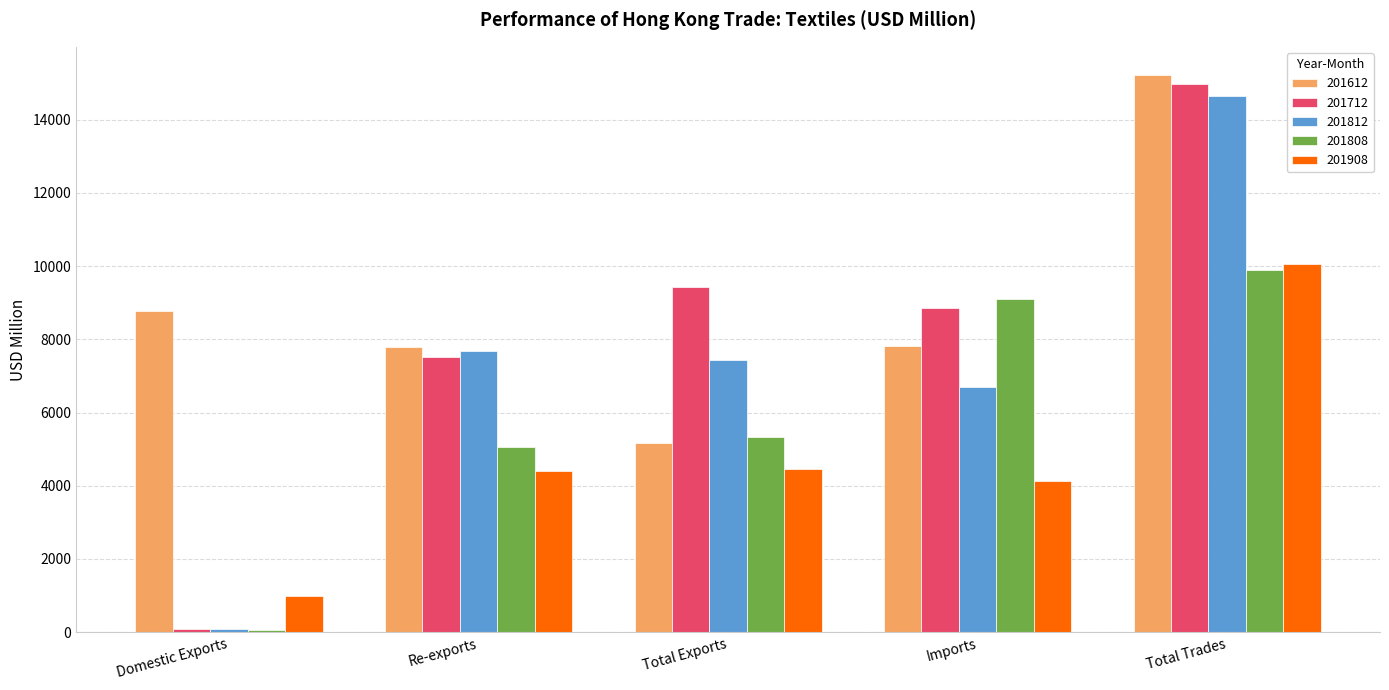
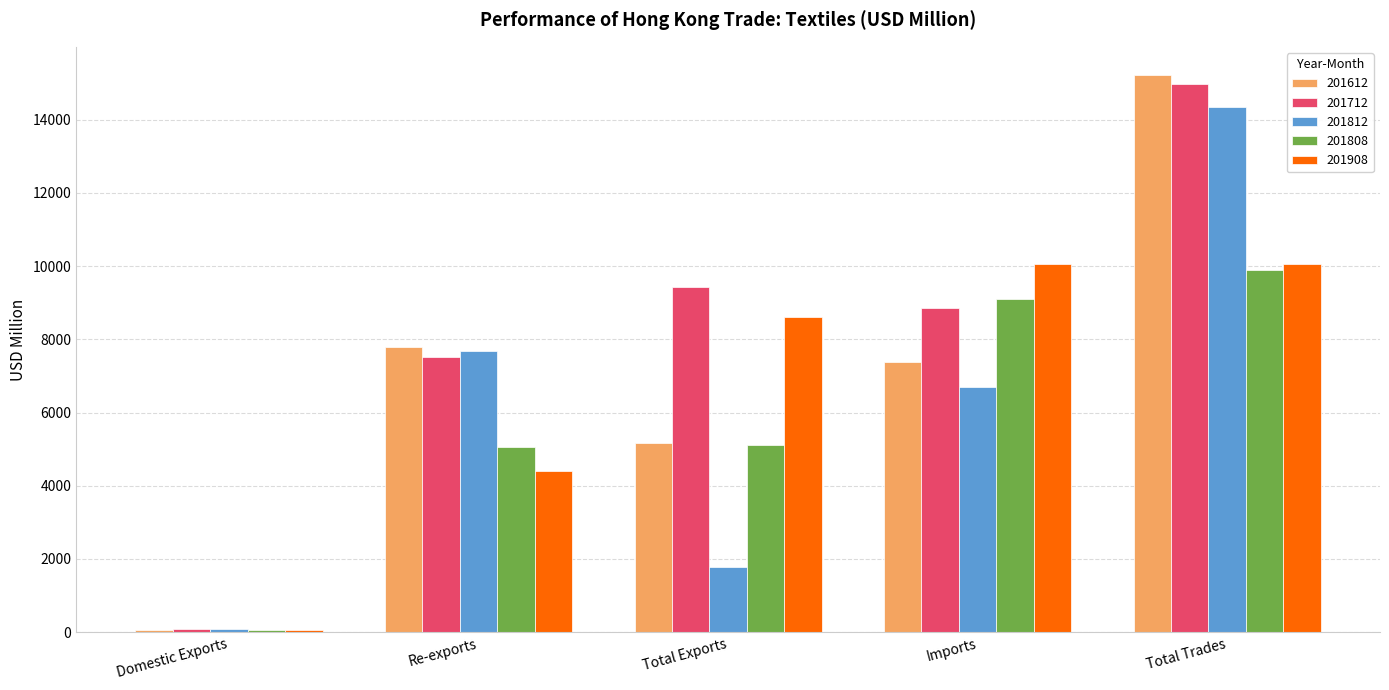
201612, Domestic Exports: 8800 -> 100
201908, Domestic Exports: 1000 -> 100
201812, Total Exports: 7400 -> 1800
201808, Total Exports: 5300 -> 5100
201908, Total Exports: 4500 -> 8600
201612, Imports: 7800 -> 7400
201908, Imports: 4100 -> 10100
201812, Total Trades: 14700 -> 14400
